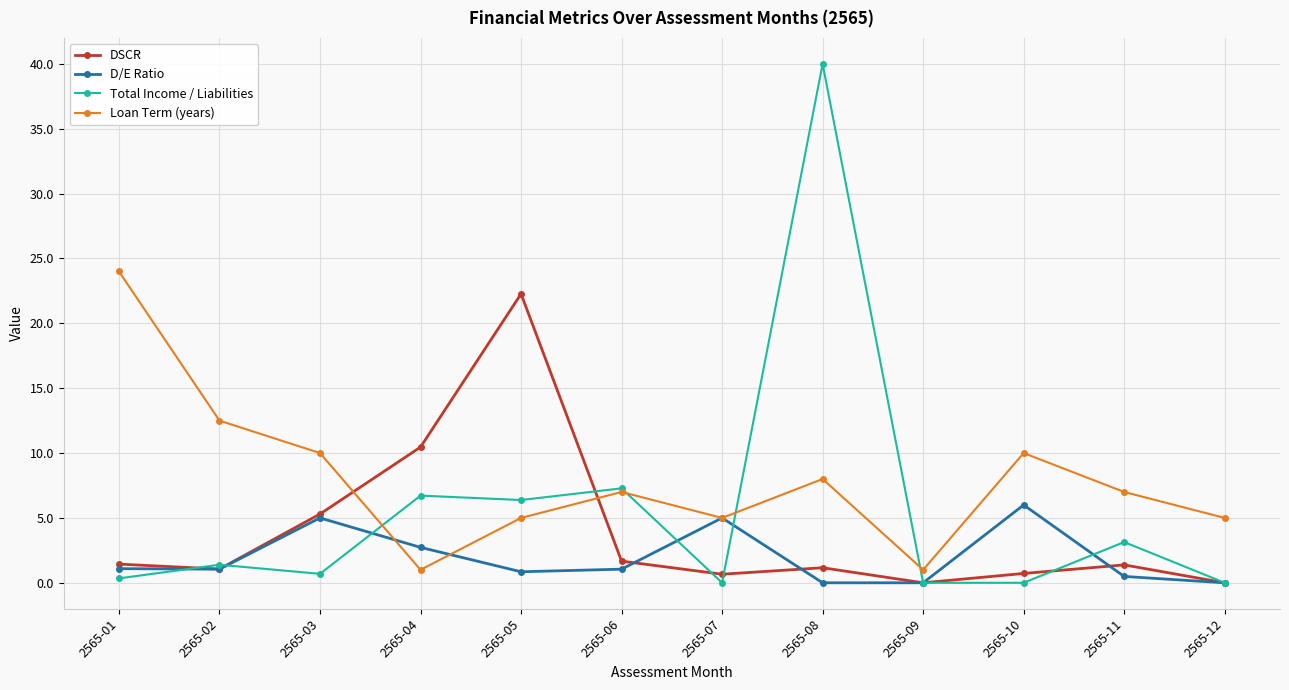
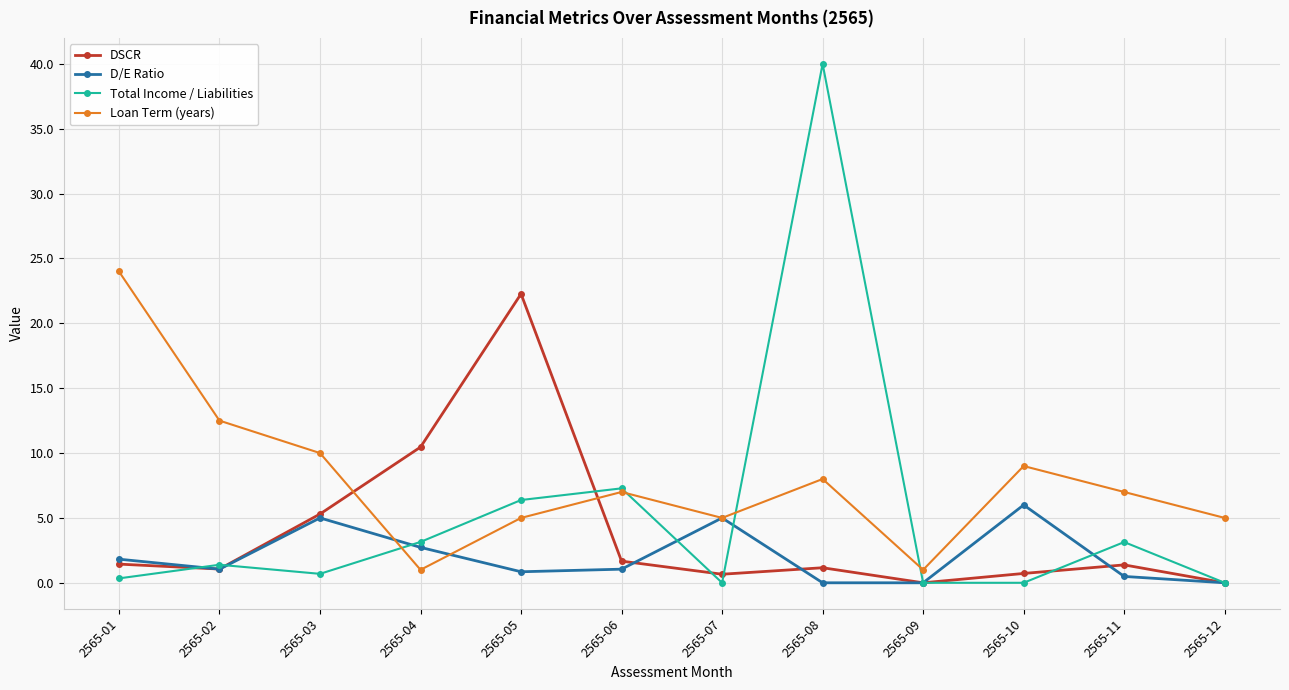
D/E Ratio, 2565-01: 1.1 -> 1.8
Total Income / Liabilities, 2565-04: 6.7 -> 3.2
Loan Term (years), 2565-10: 10 -> 9
